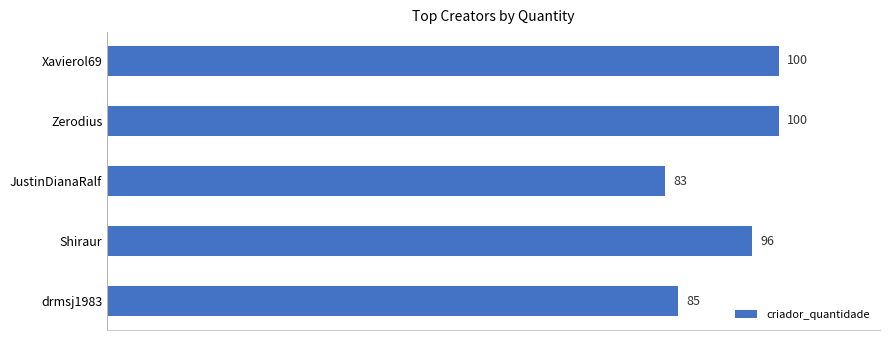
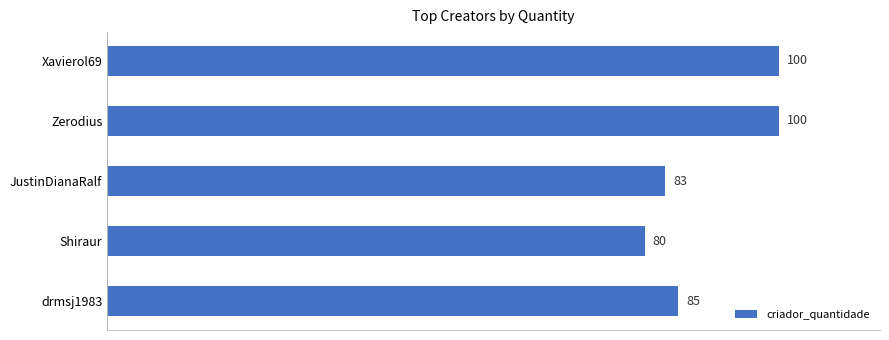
Shiraur: 96 -> 80
